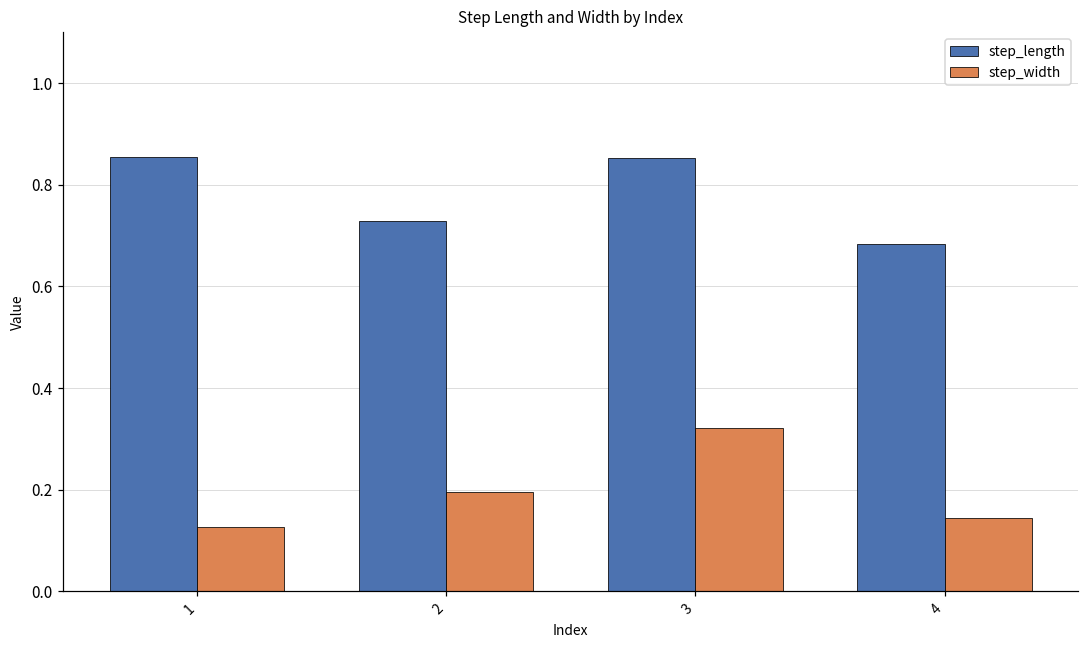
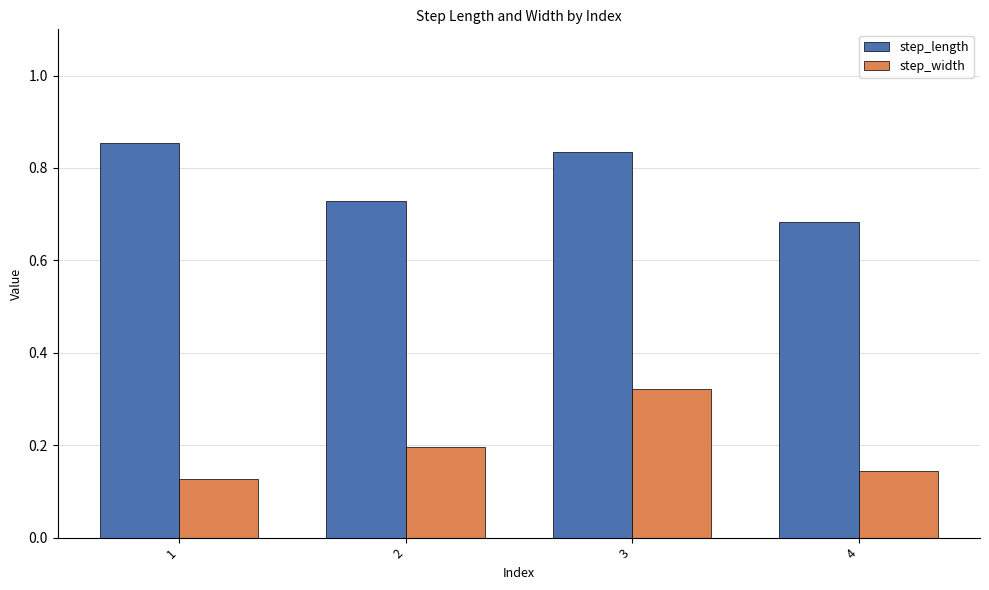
step_length, 3: 0.85 -> 0.83
